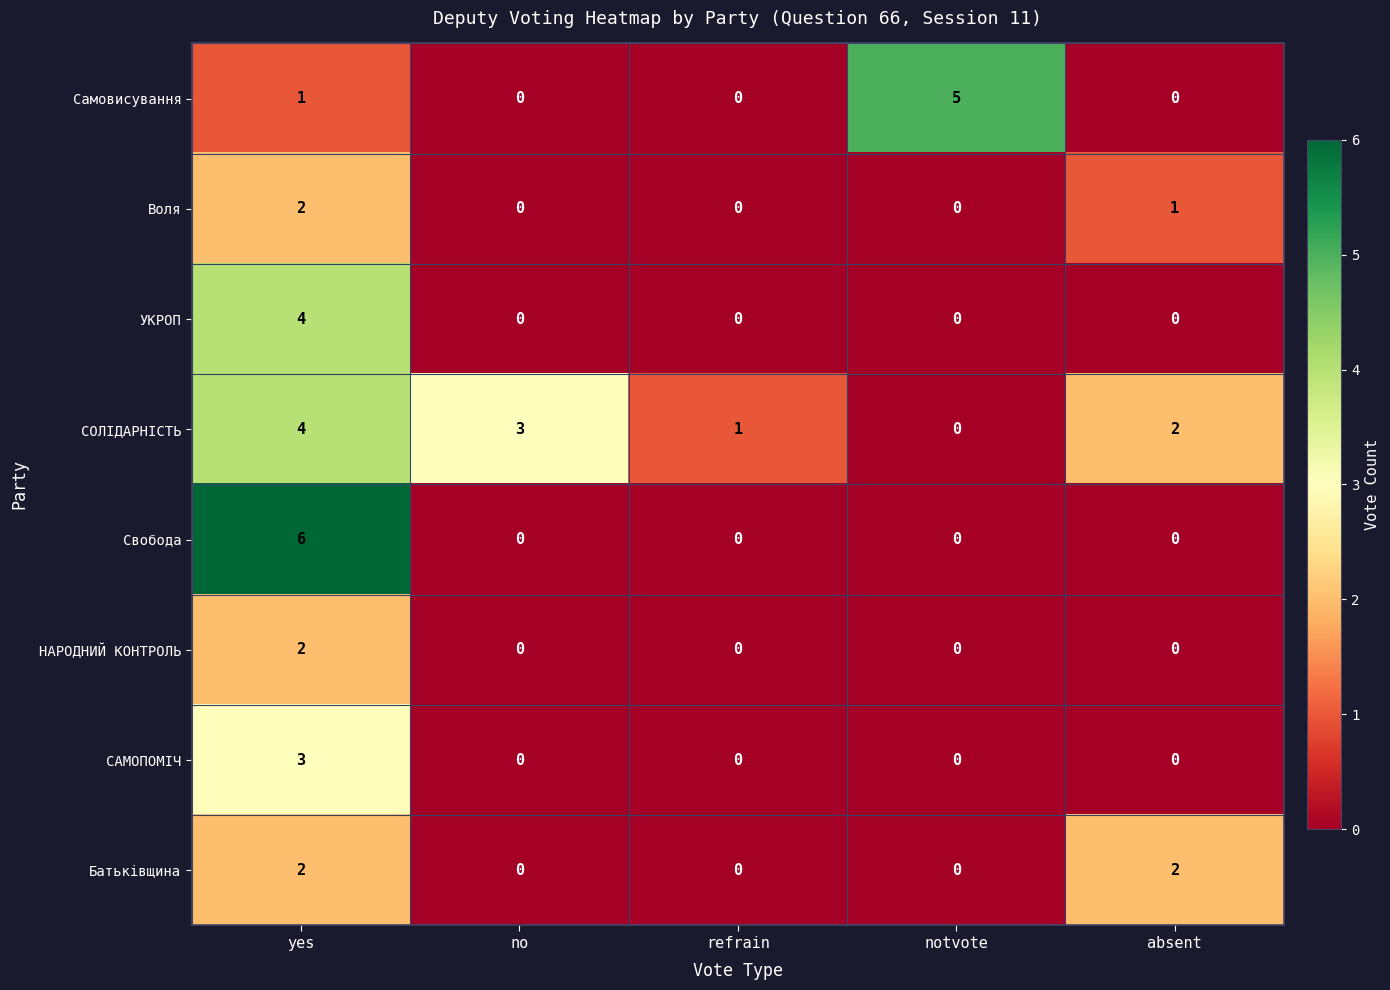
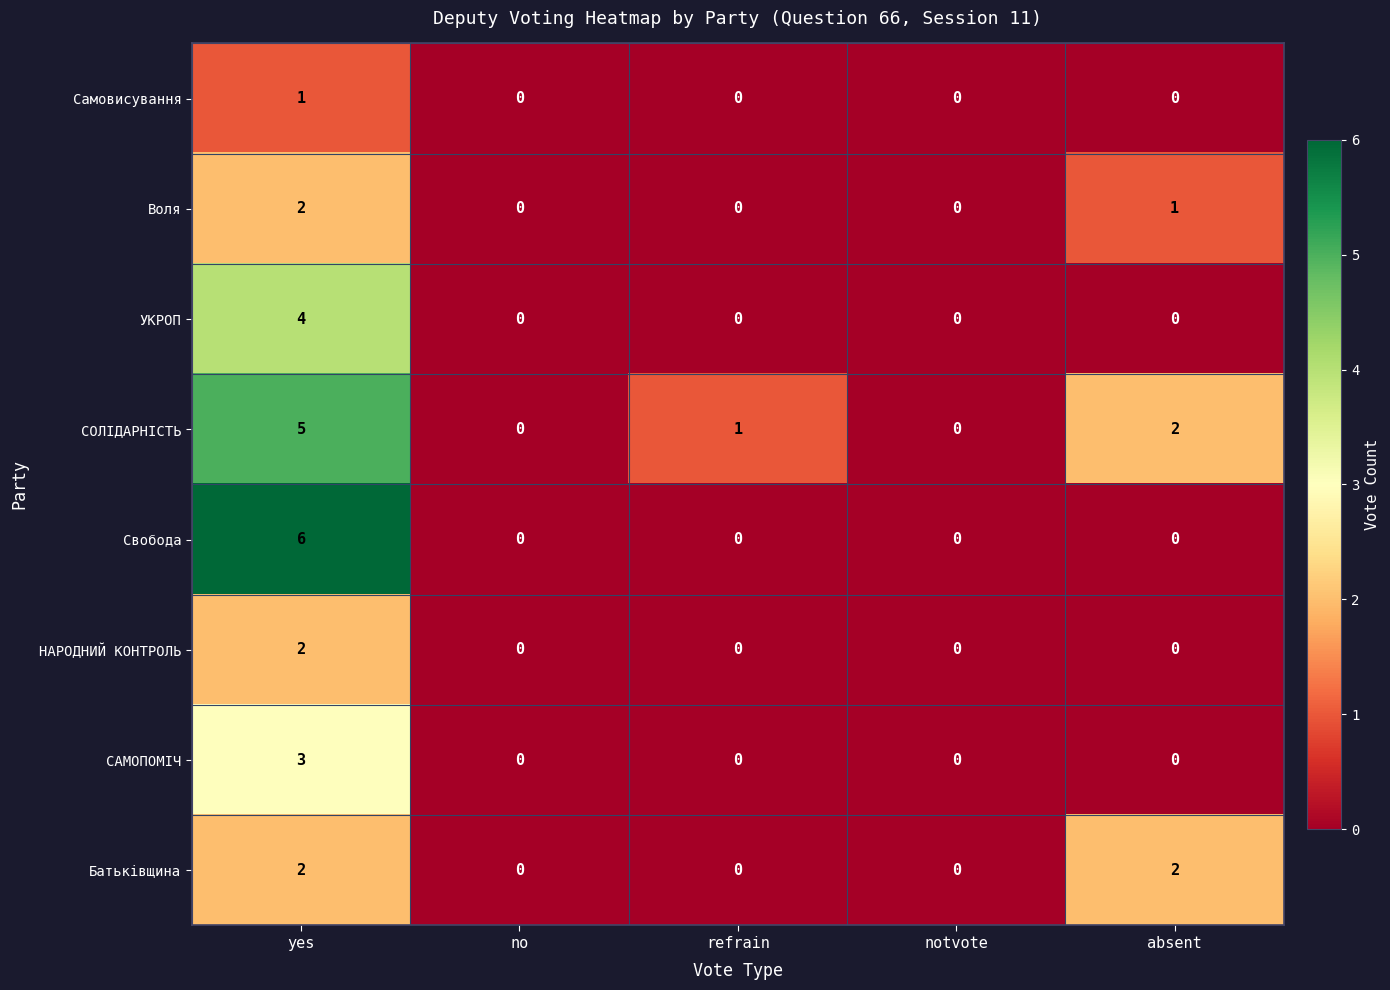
Самовисування, notvote: 5 -> 0
СОЛІДАРНІСТЬ, yes: 4 -> 5
СОЛІДАРНІСТЬ, no: 3 -> 0
